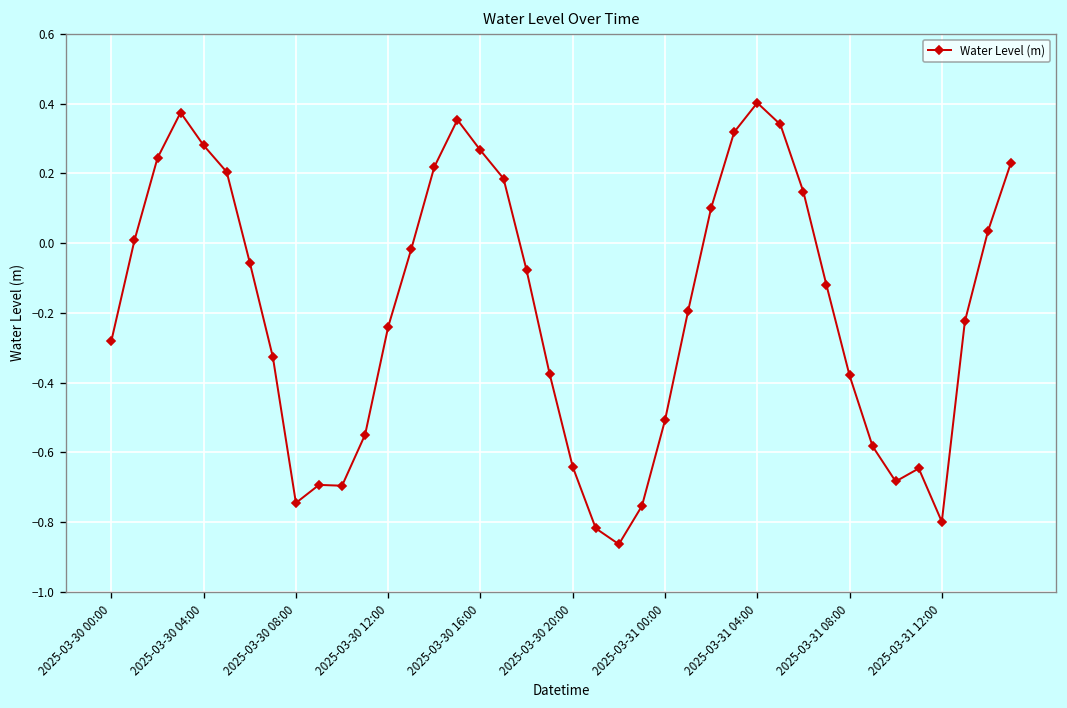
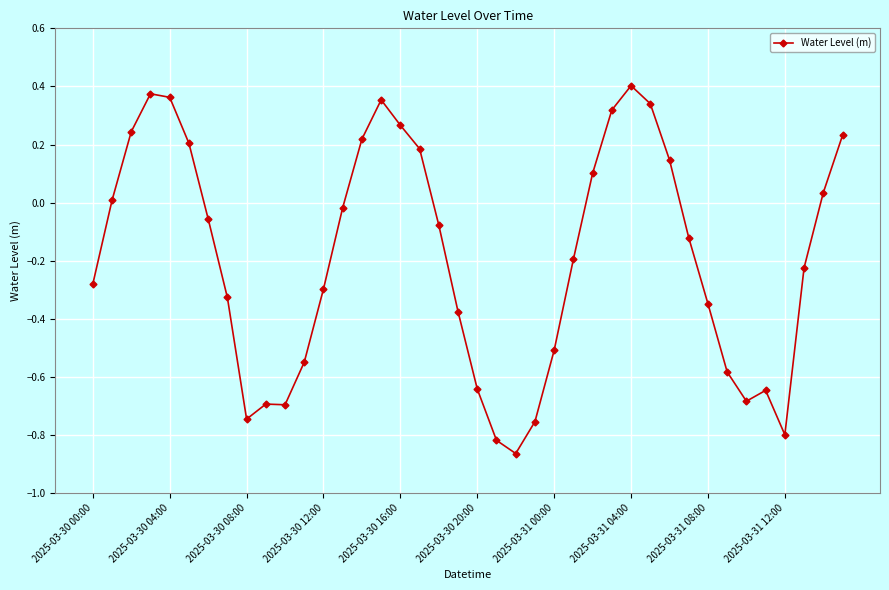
2025-03-30 04:00: 0.28 -> 0.36
2025-03-30 12:00: -0.24 -> -0.30
2025-03-31 08:00: -0.38 -> -0.35
